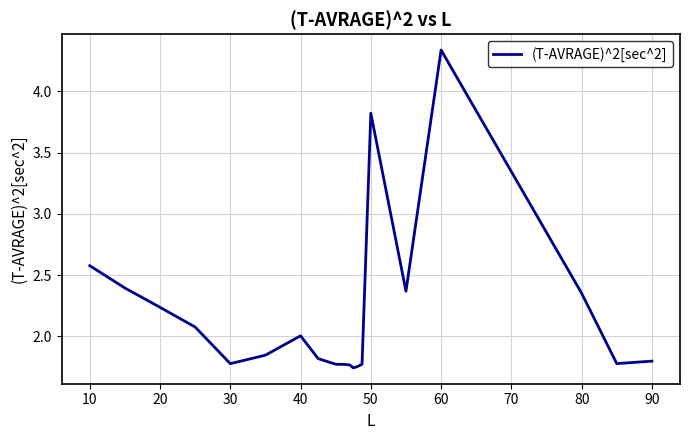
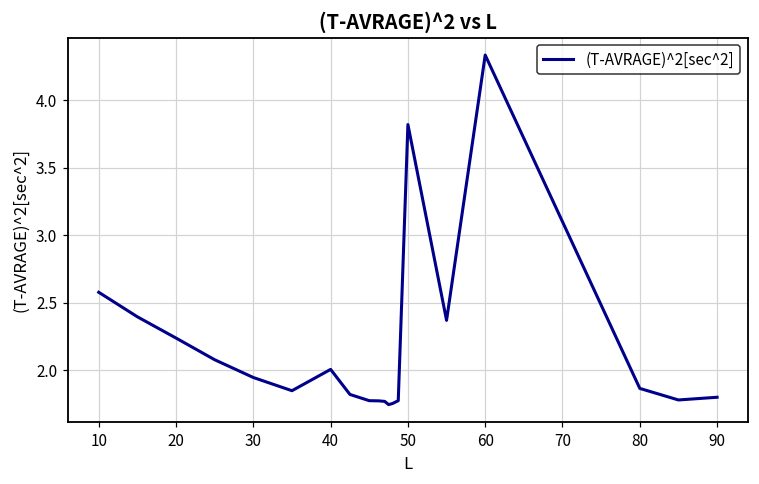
30: 1.78 -> 1.94
80: 2.35 -> 1.86
